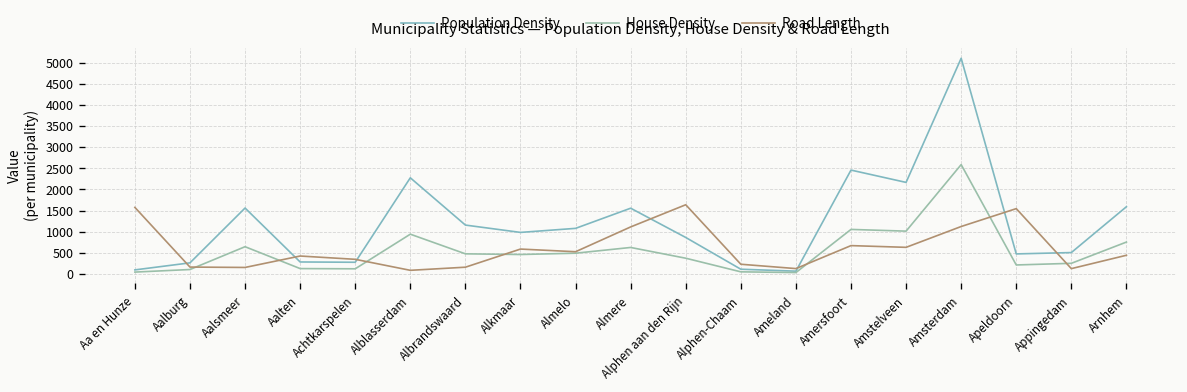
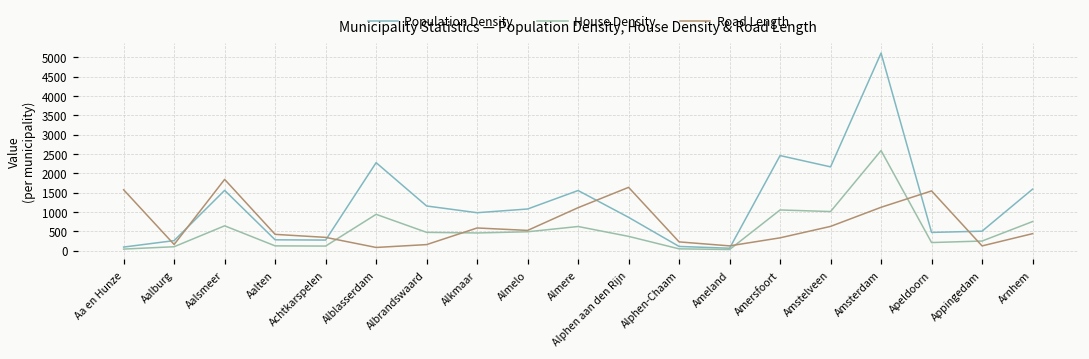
Road Length, Aalsmeer: 200 -> 1800
Road Length, Amersfoort: 700 -> 300
